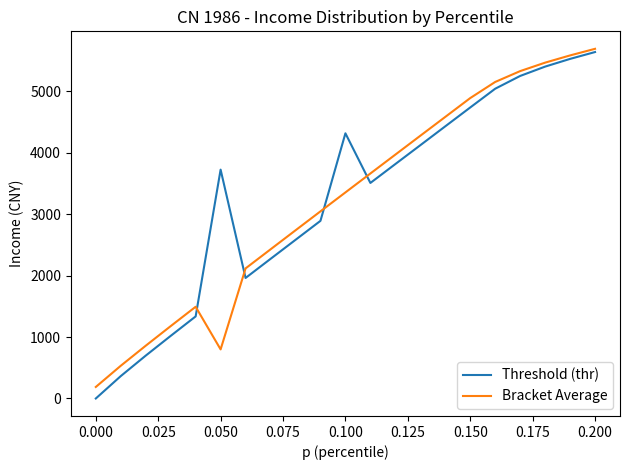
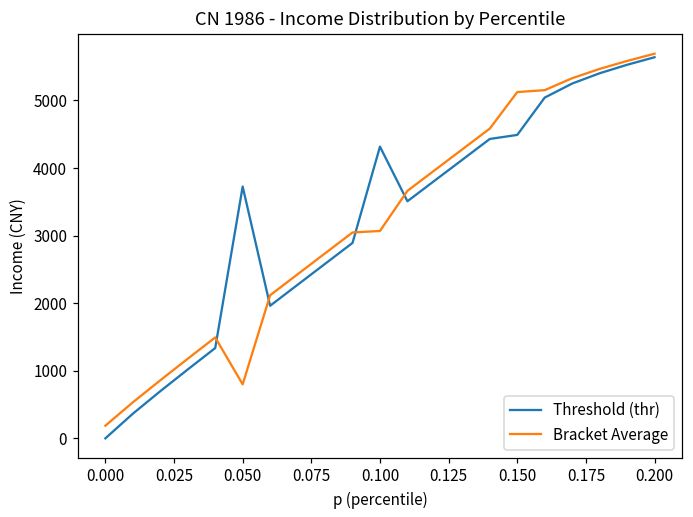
Bracket Average, 0.100: 3400 -> 3100
Threshold (thr), 0.150: 4700 -> 4500
Bracket Average, 0.150: 4900 -> 5100
